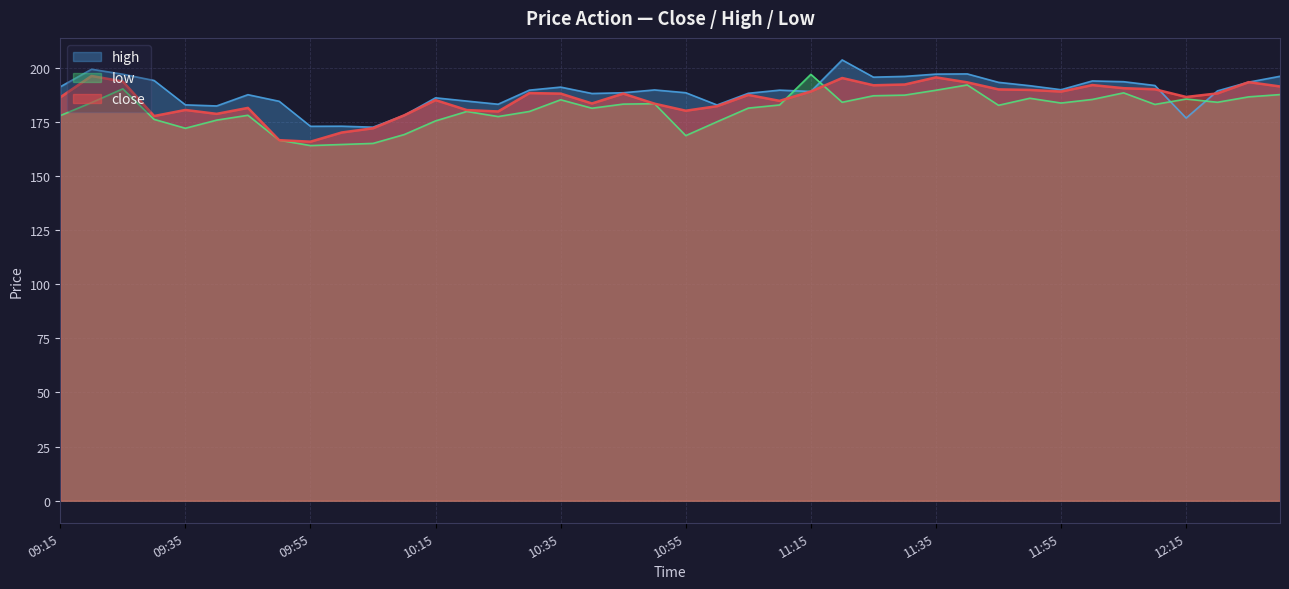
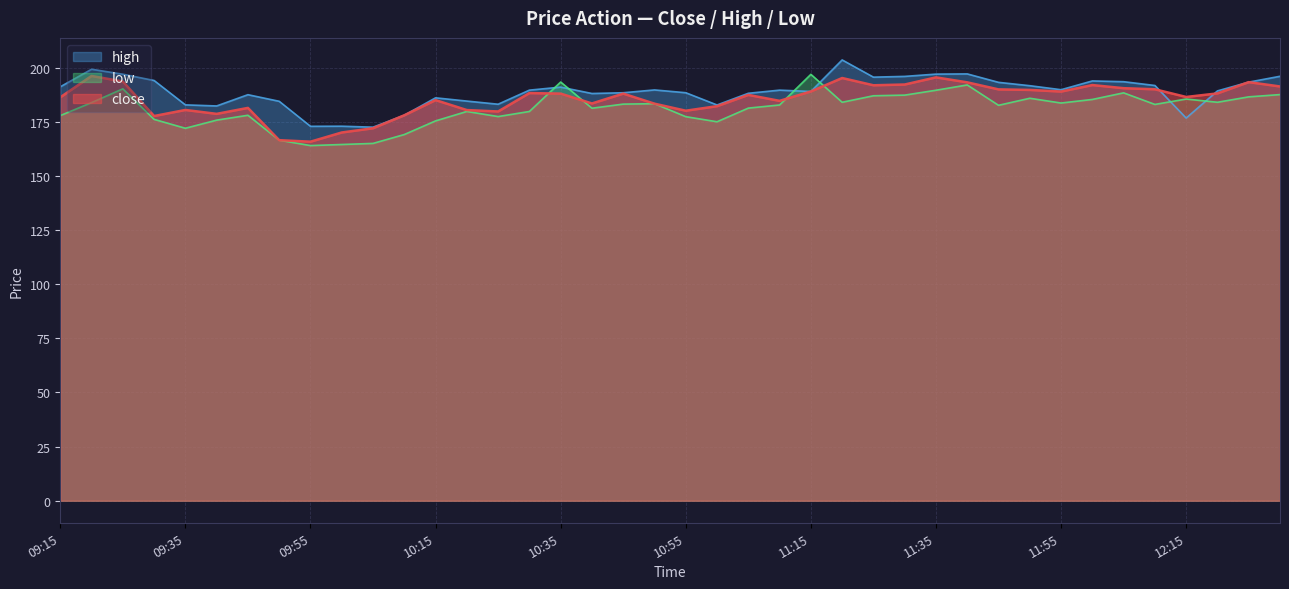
low, 10:35: 185 -> 193
low, 10:55: 169 -> 177
